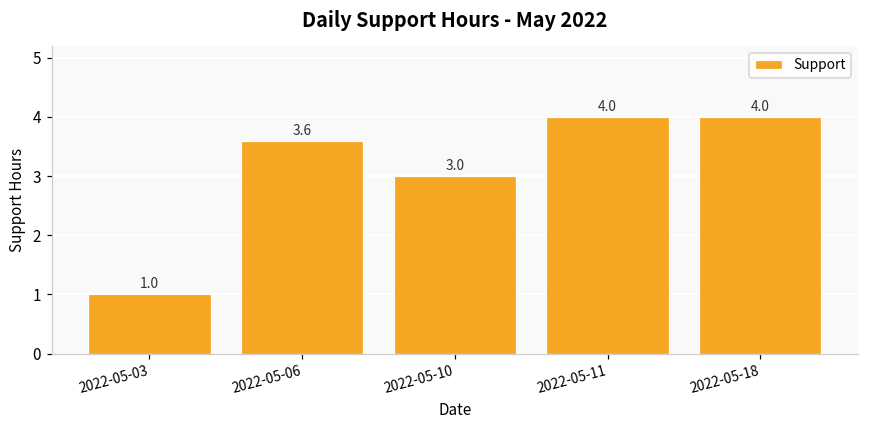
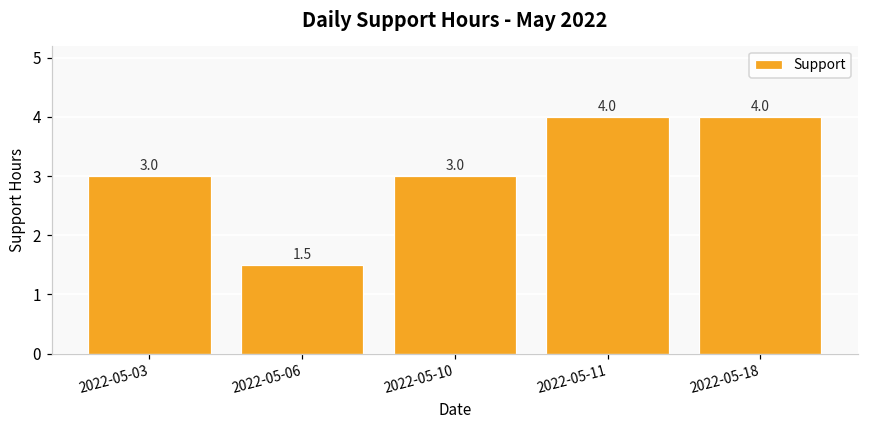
2022-05-03: 1.0 -> 3.0
2022-05-06: 3.6 -> 1.5
